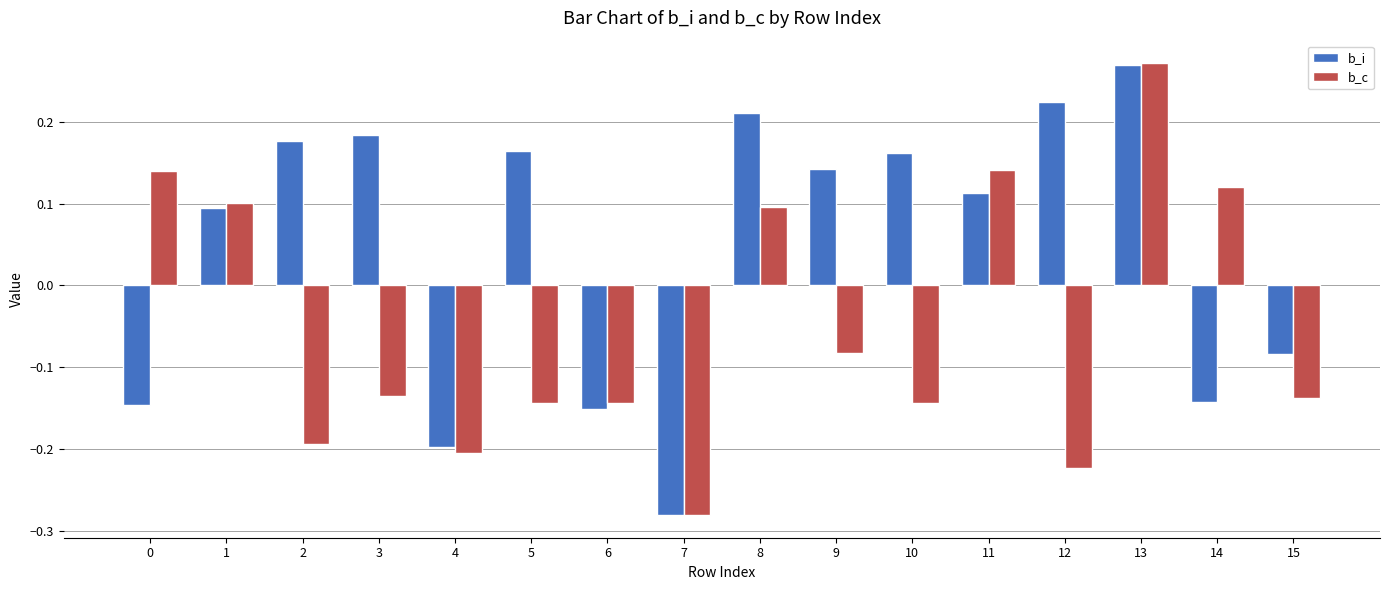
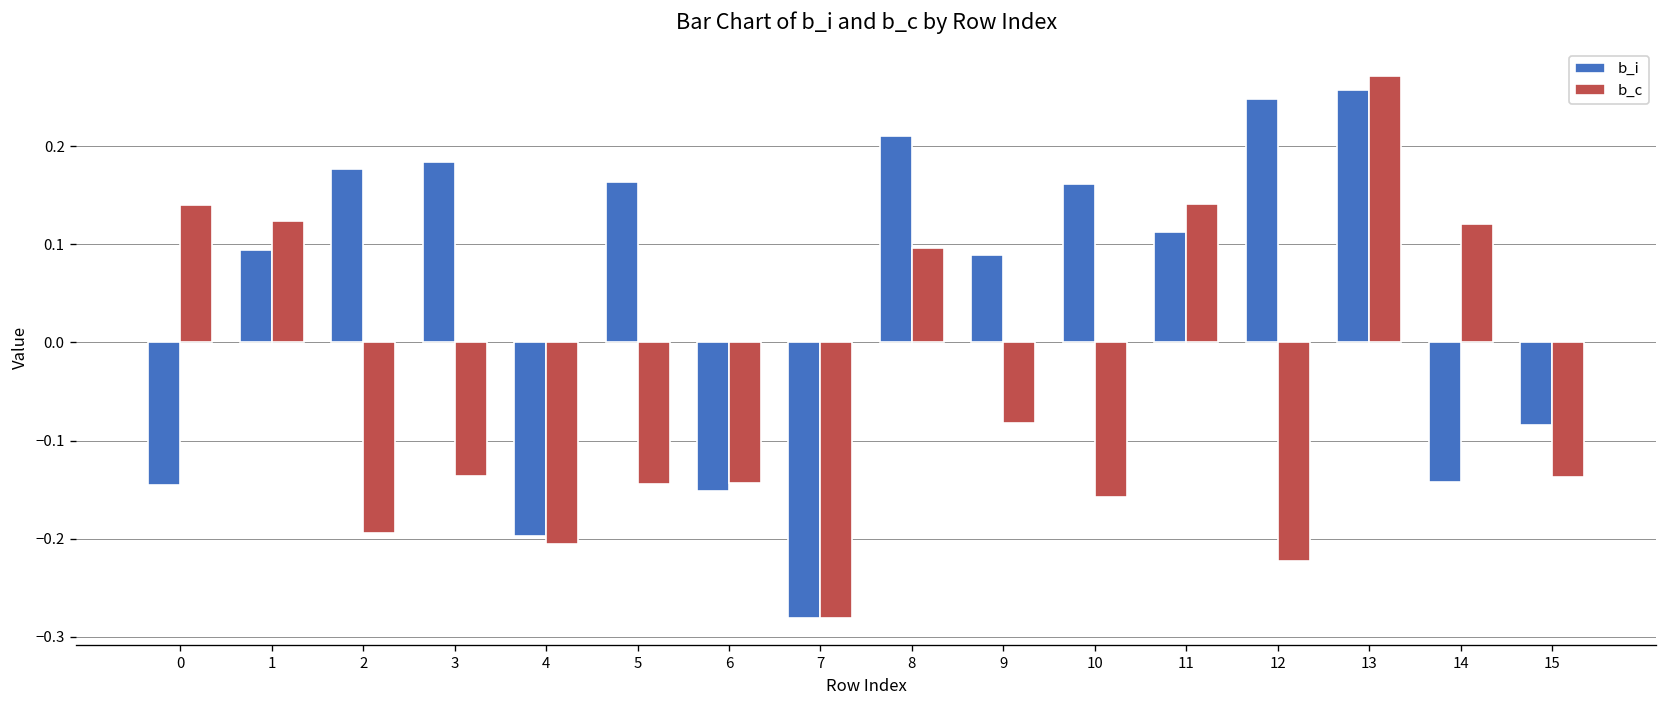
b_c, 1: 0.10 -> 0.12
b_i, 9: 0.14 -> 0.09
b_c, 10: -0.14 -> -0.16
b_i, 12: 0.22 -> 0.25
b_i, 13: 0.27 -> 0.26
